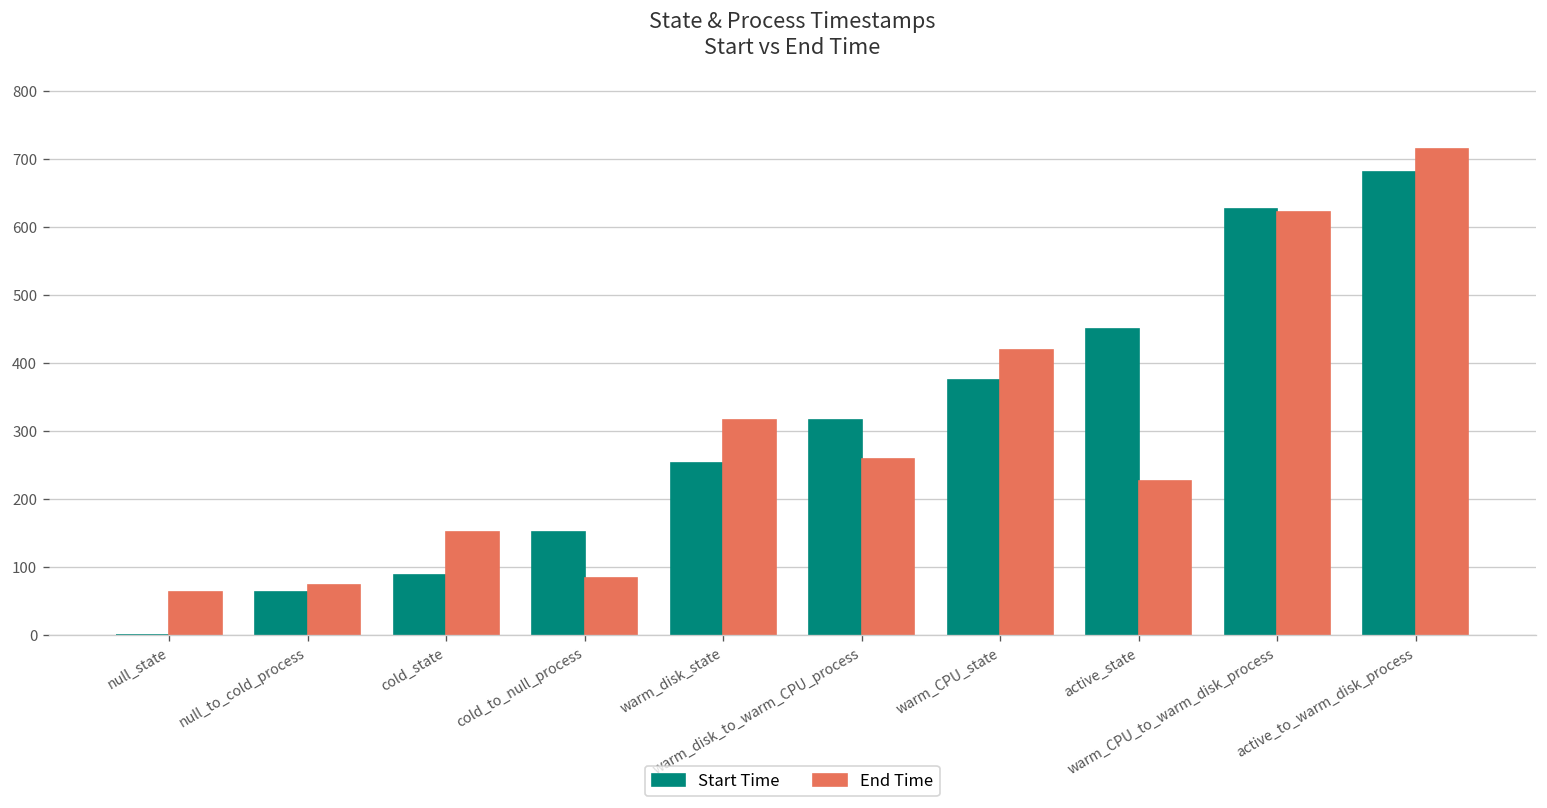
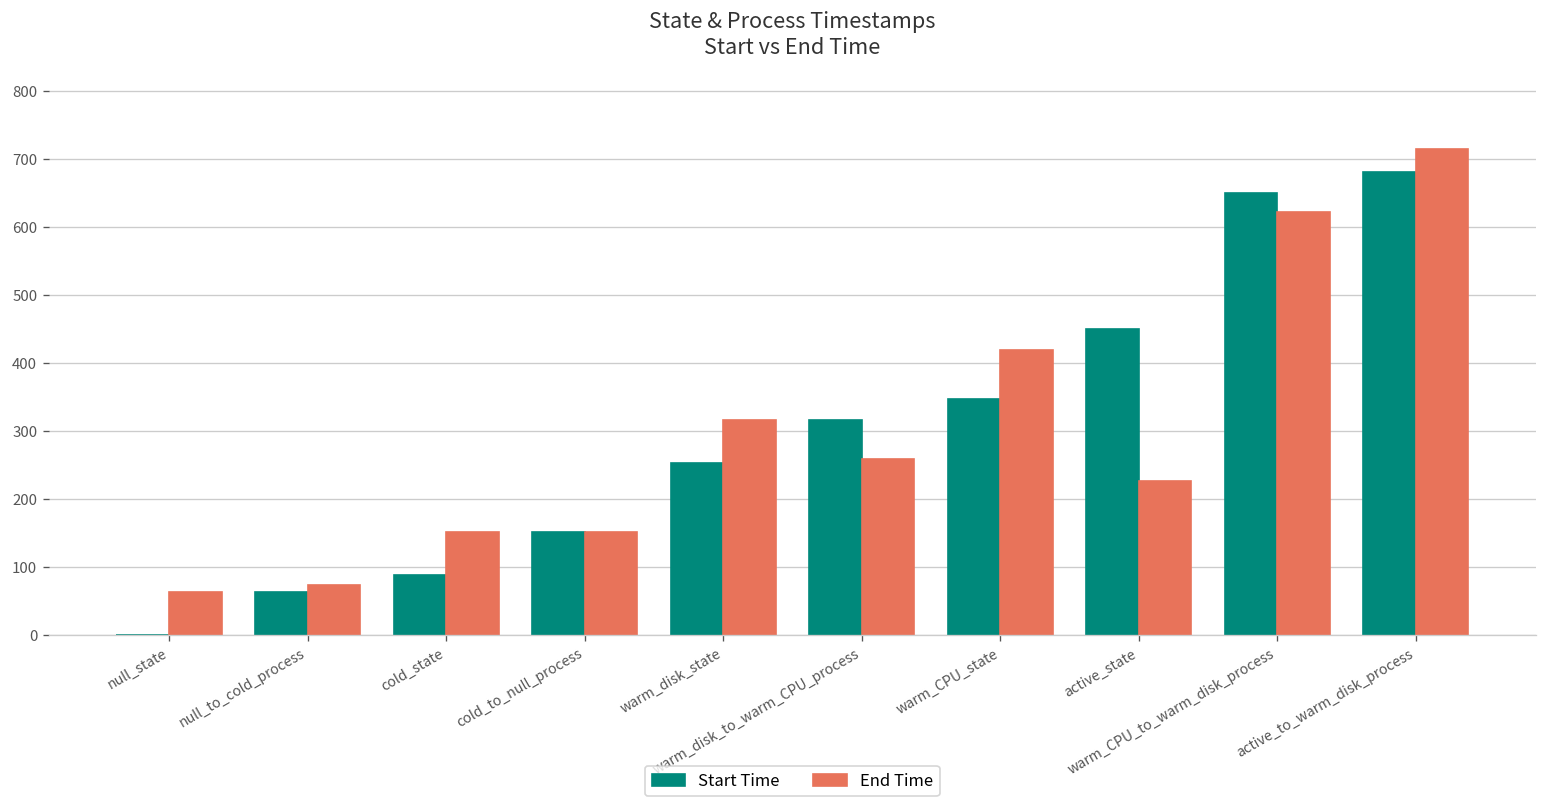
End Time, cold_to_null_process: 80 -> 150
Start Time, warm_CPU_state: 380 -> 350
Start Time, warm_CPU_to_warm_disk_process: 630 -> 650
